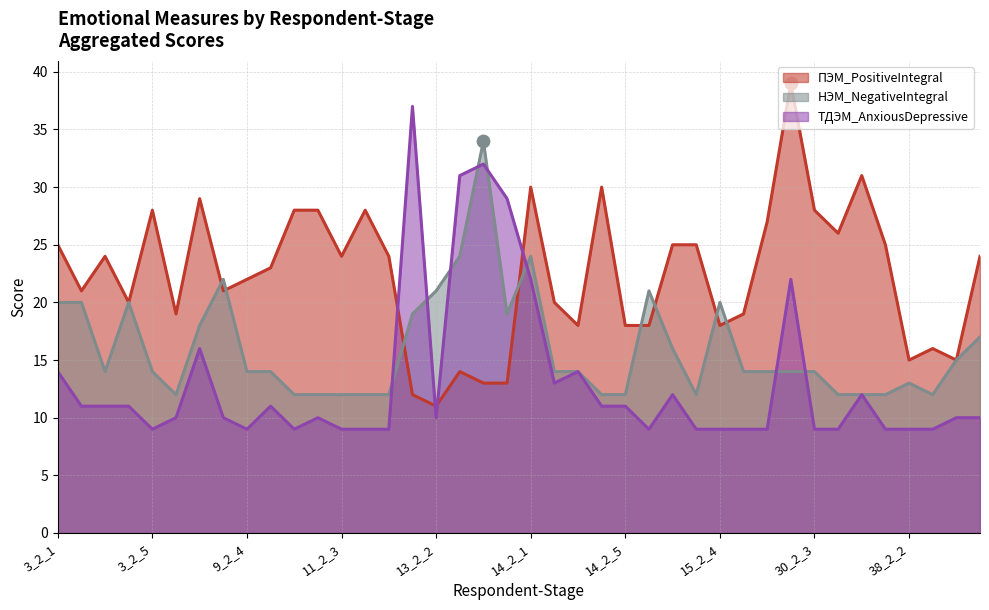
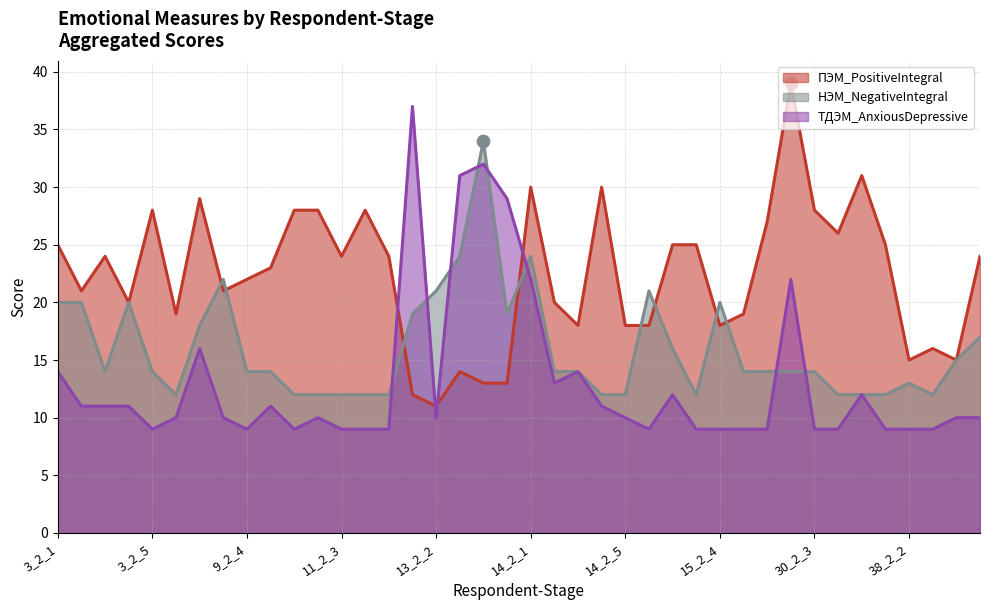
ТДЭМ_AnxiousDepressive, 14_2_5: 11 -> 10
